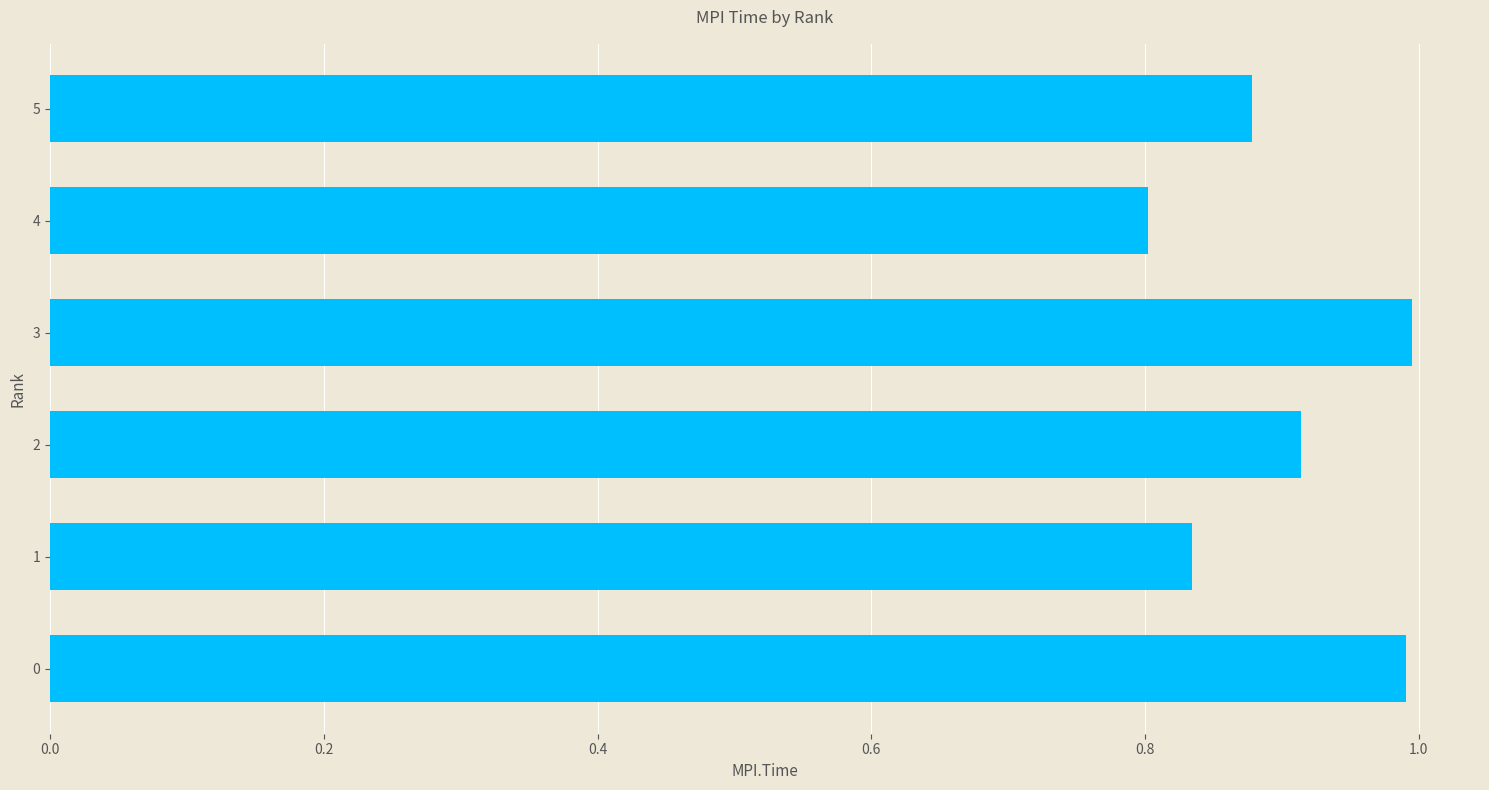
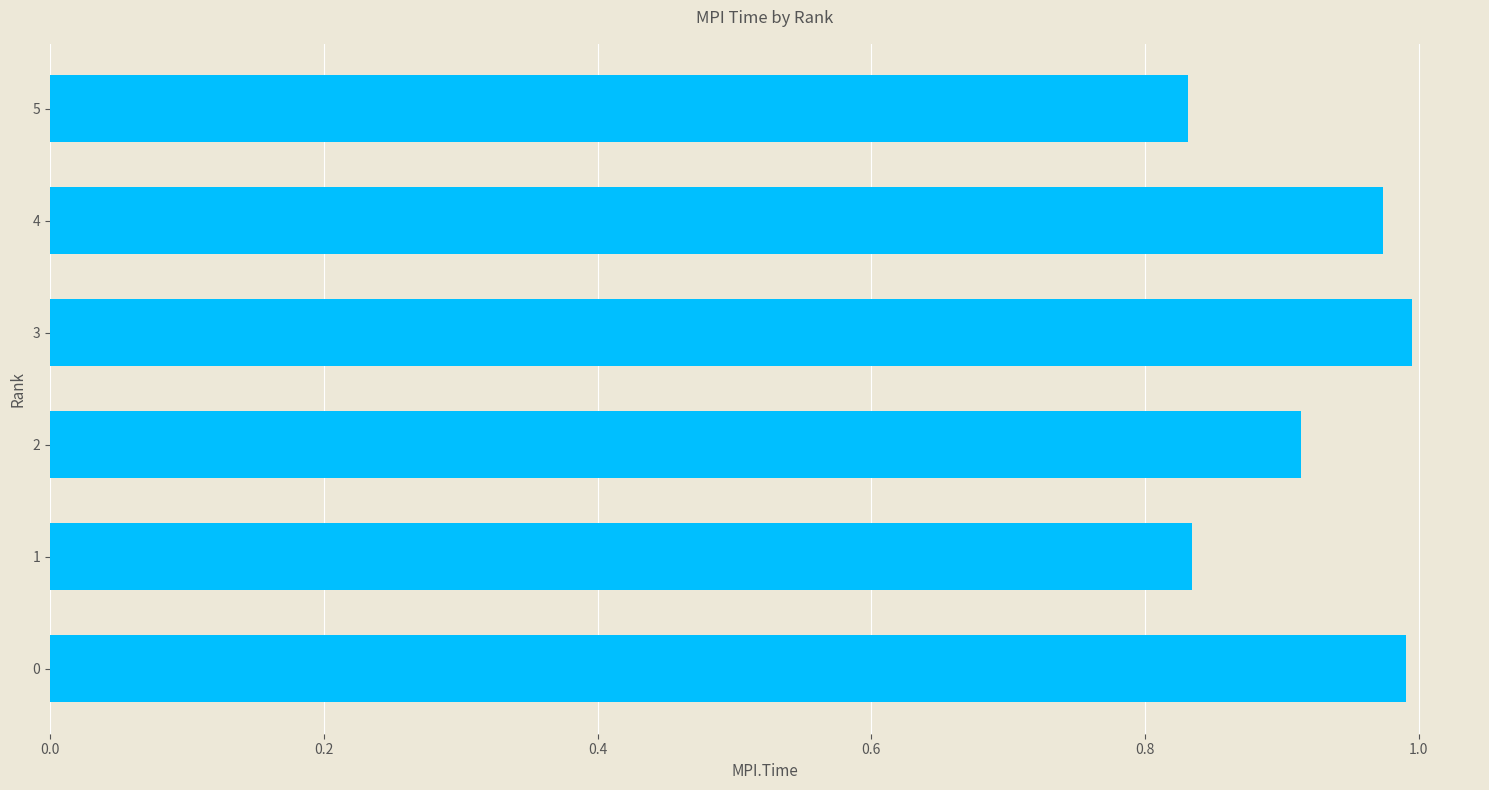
5: 0.878 -> 0.832
4: 0.802 -> 0.974
